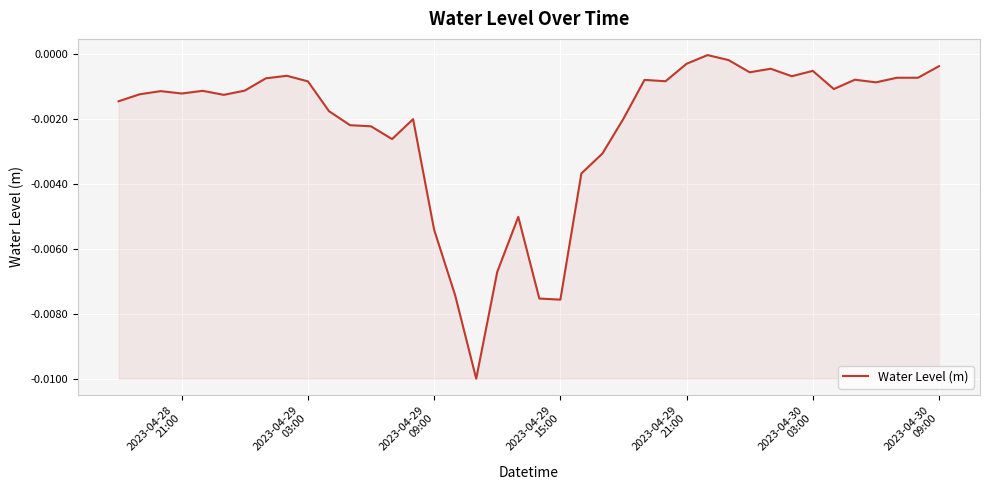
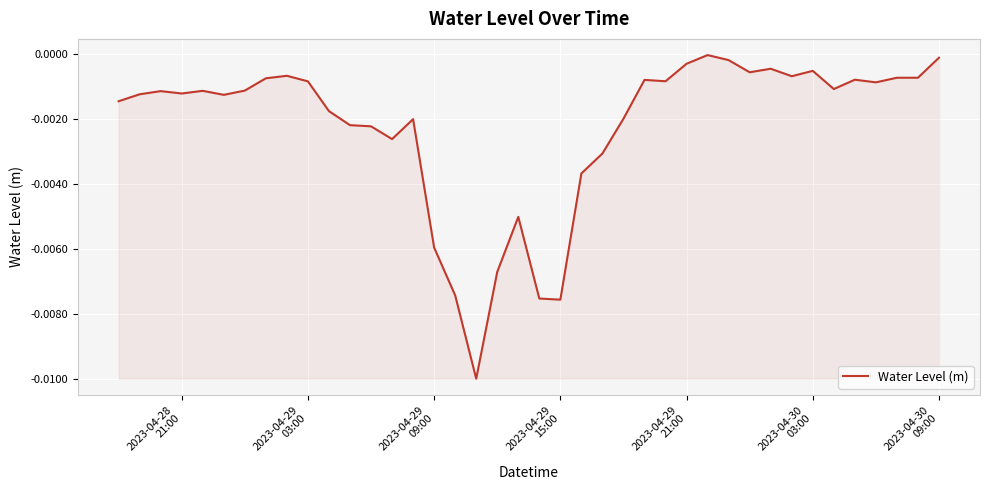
2023-04-29 09:00: -0.0054 -> -0.0060
2023-04-30 09:00: -0.0004 -> -0.0001
